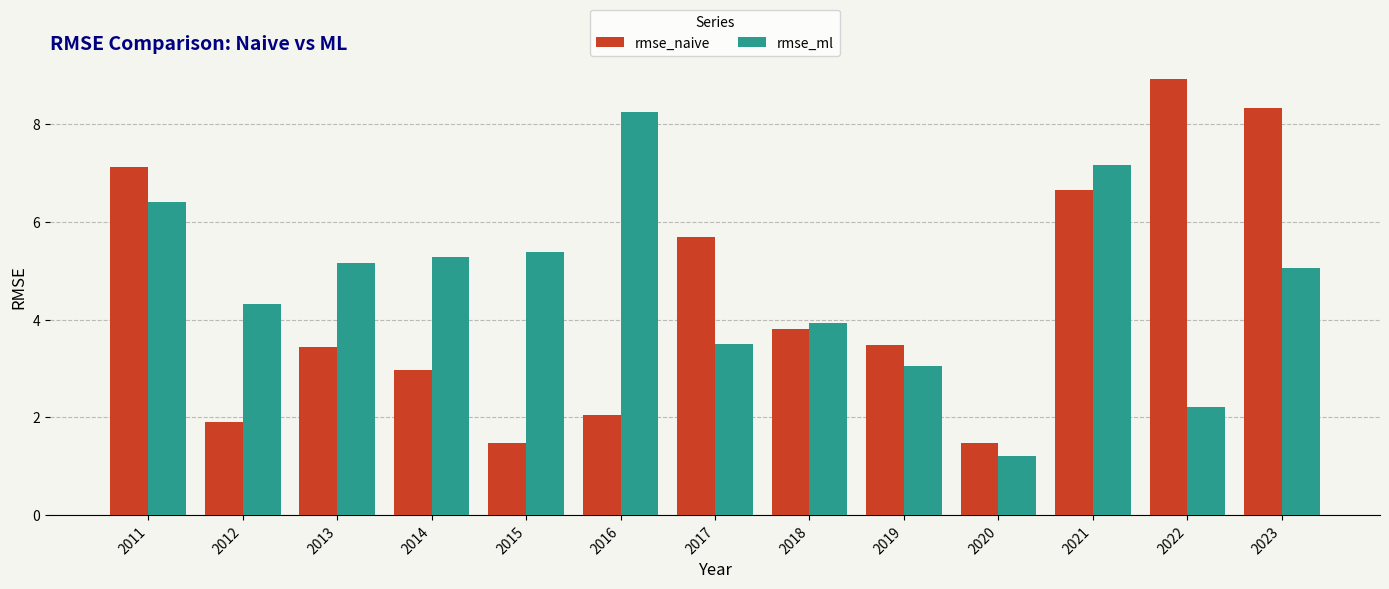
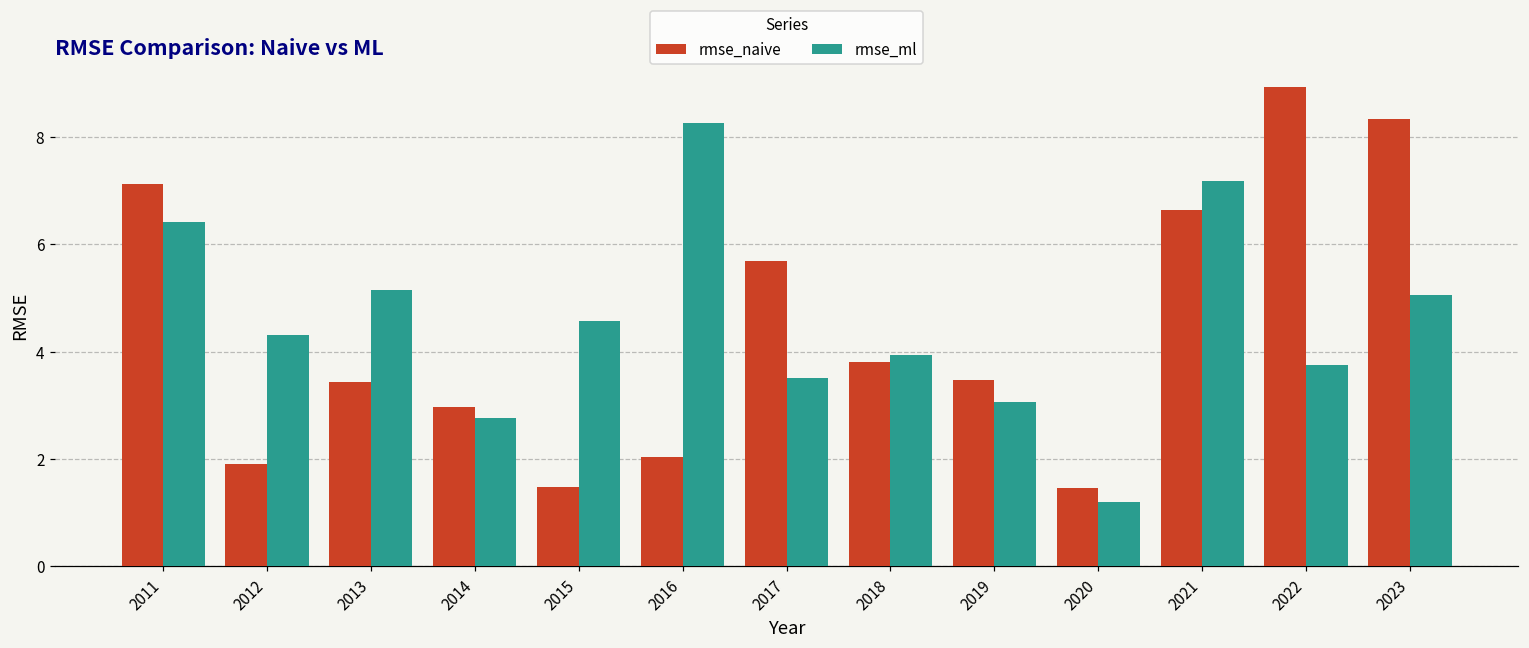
rmse_ml, 2014: 5.3 -> 2.8
rmse_ml, 2015: 5.4 -> 4.6
rmse_ml, 2022: 2.2 -> 3.7
